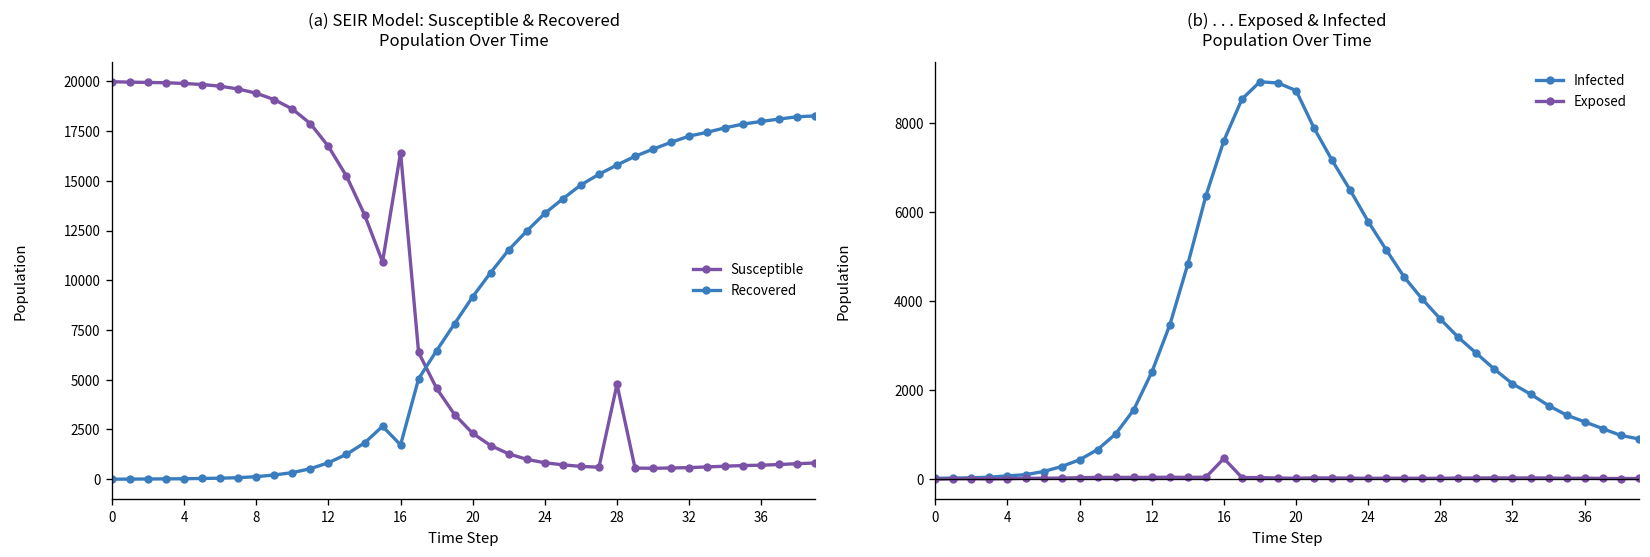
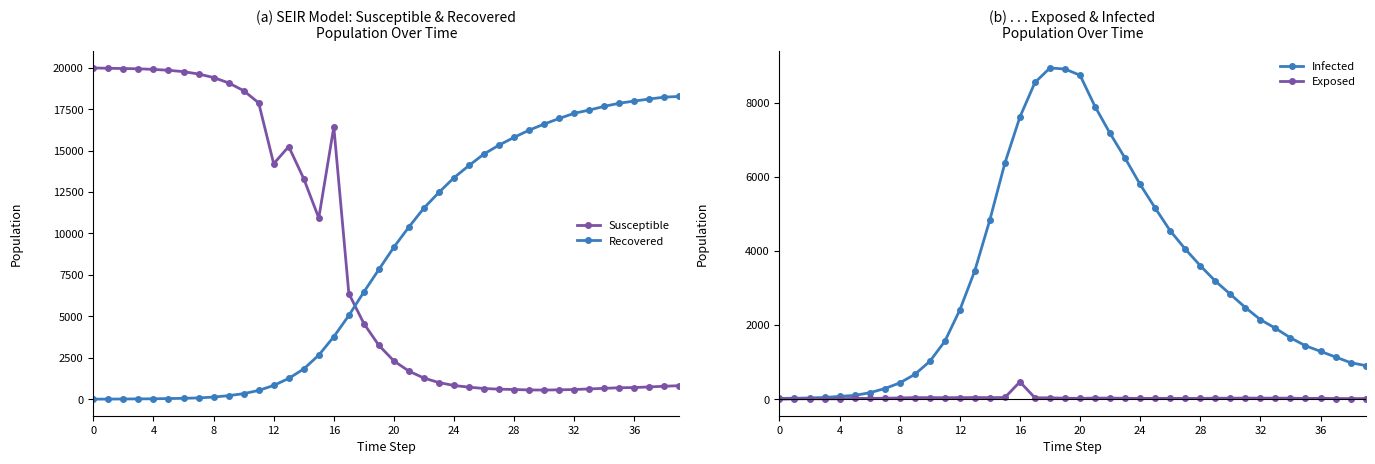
(a) SEIR Model: Susceptible & Recovered Population Over Time, Susceptible, 12: 16700 -> 14200
(a) SEIR Model: Susceptible & Recovered Population Over Time, Recovered, 16: 1700 -> 3800
(a) SEIR Model: Susceptible & Recovered Population Over Time, Susceptible, 28: 4800 -> 600
